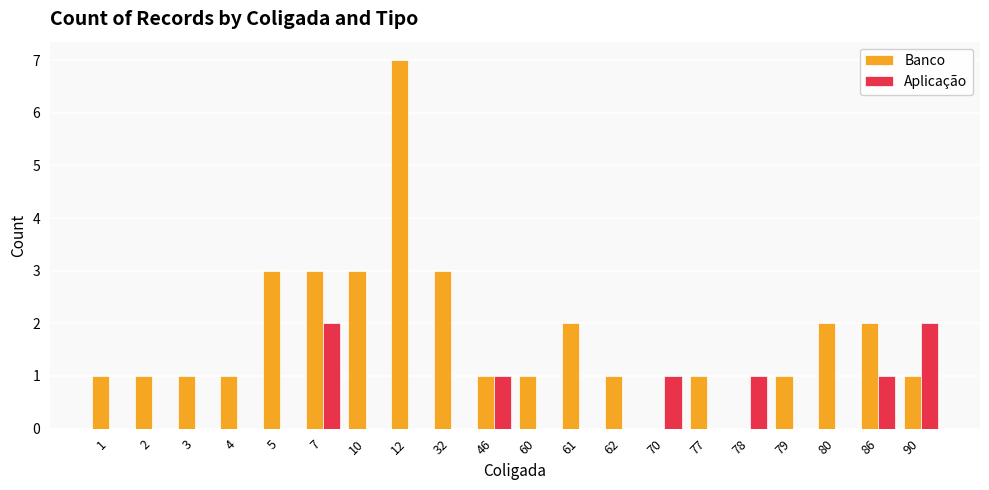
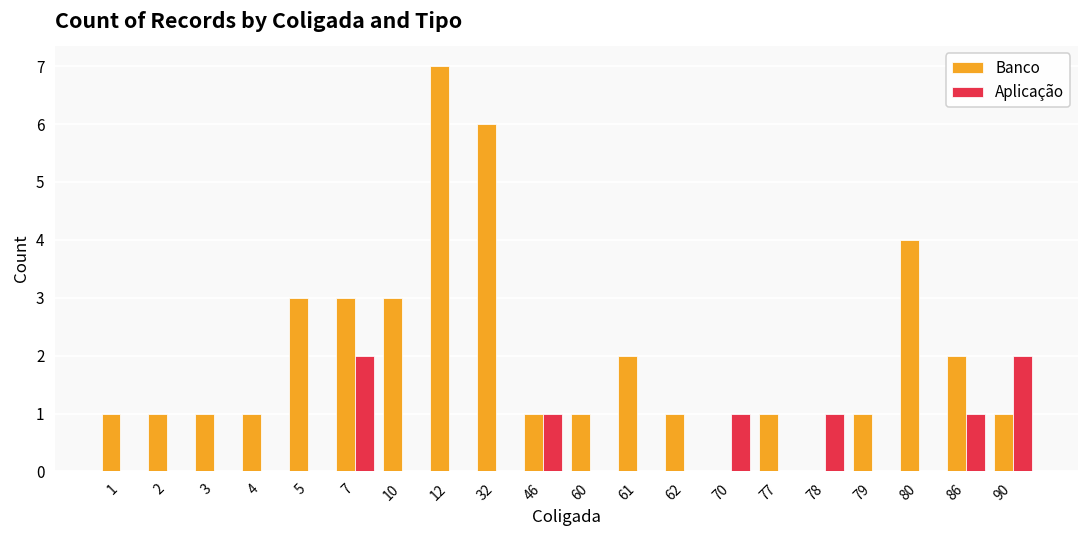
Banco, 32: 3 -> 6
Banco, 80: 2 -> 4
